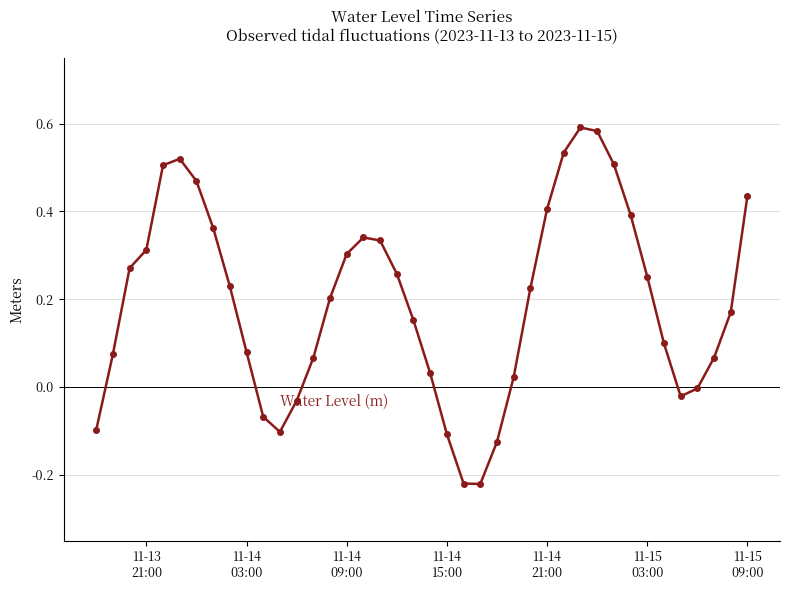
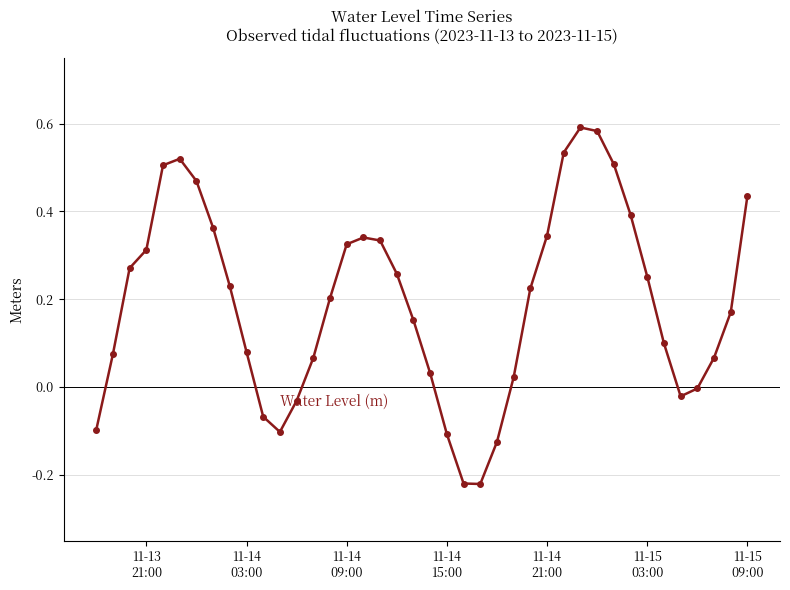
11-14 09:00: 0.30 -> 0.33
11-14 21:00: 0.41 -> 0.34
